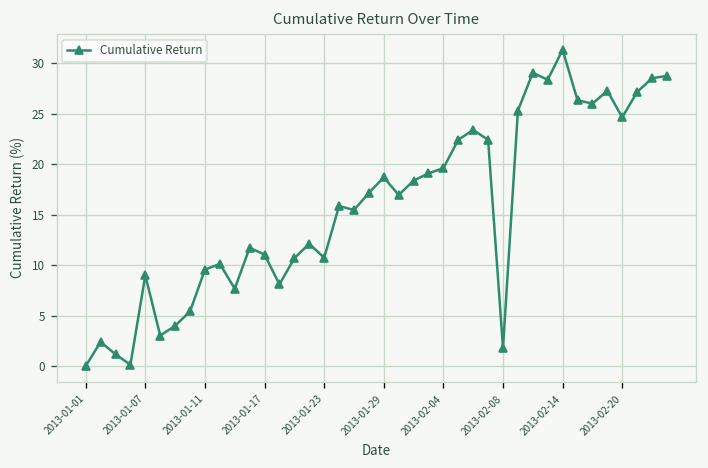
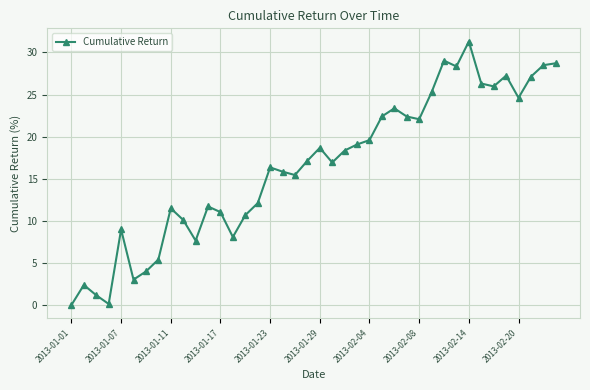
2013-01-11: 10 -> 11
2013-01-23: 11 -> 16
2013-02-08: 2 -> 22
